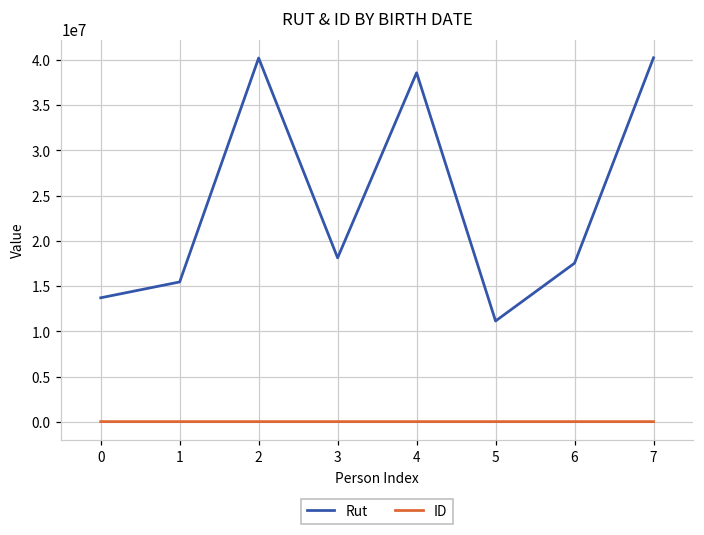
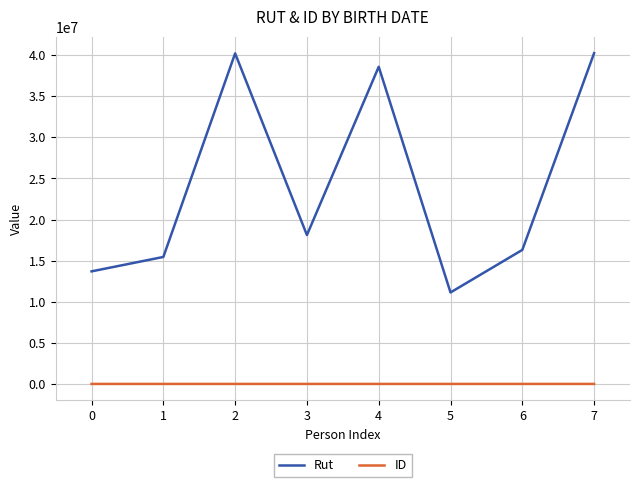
Rut, 6: 18000000 -> 16000000
